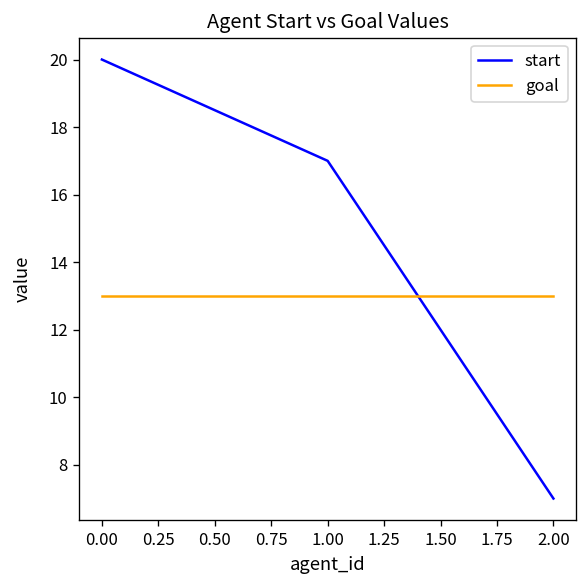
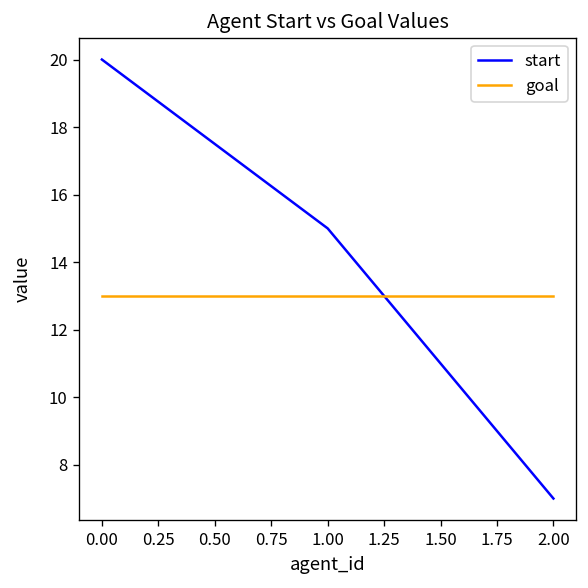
start, 1.00: 17 -> 15
